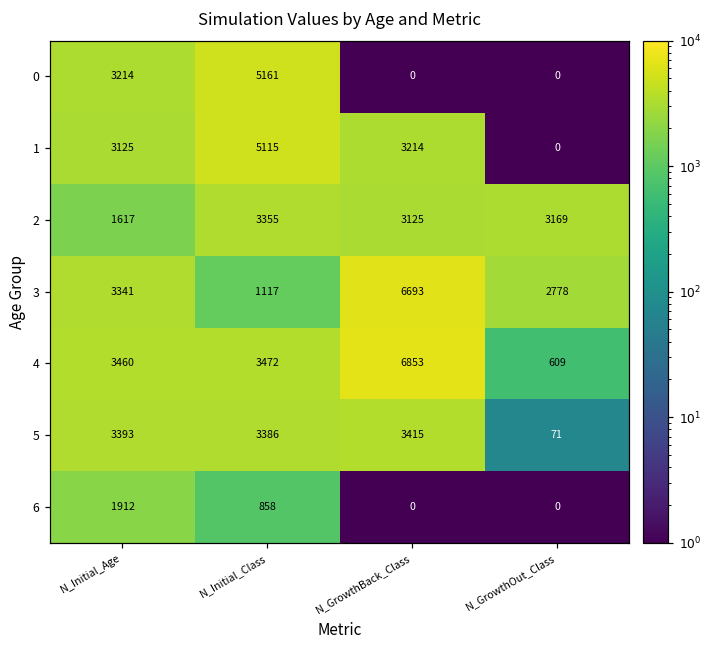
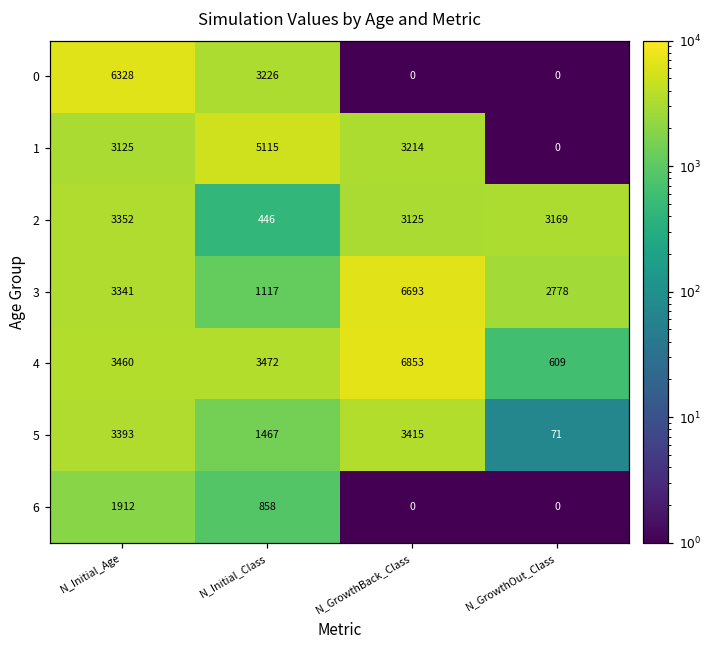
0, N_Initial_Age: 3214 -> 6328
0, N_Initial_Class: 5161 -> 3226
2, N_Initial_Age: 1617 -> 3352
2, N_Initial_Class: 3355 -> 446
5, N_Initial_Class: 3386 -> 1467
